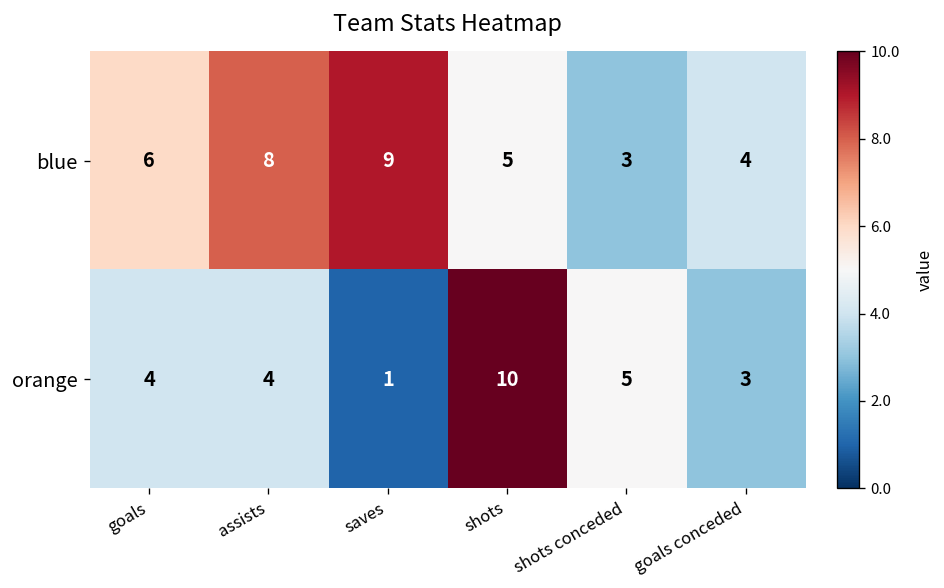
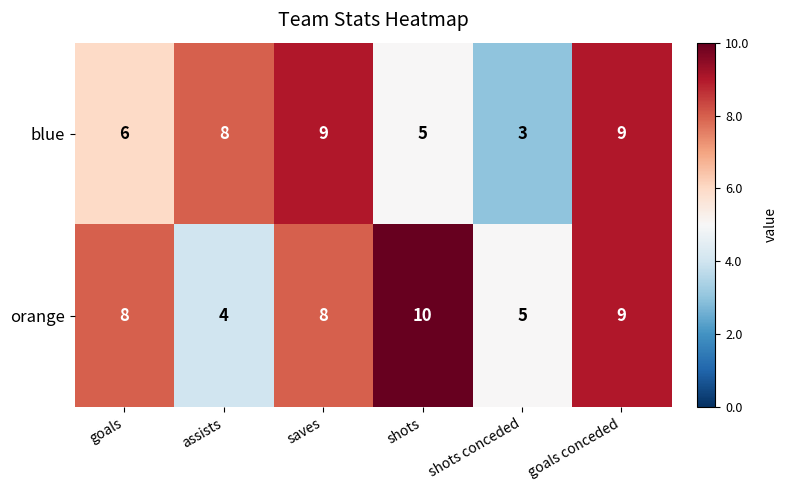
blue, goals conceded: 4 -> 9
orange, goals: 4 -> 8
orange, saves: 1 -> 8
orange, goals conceded: 3 -> 9
